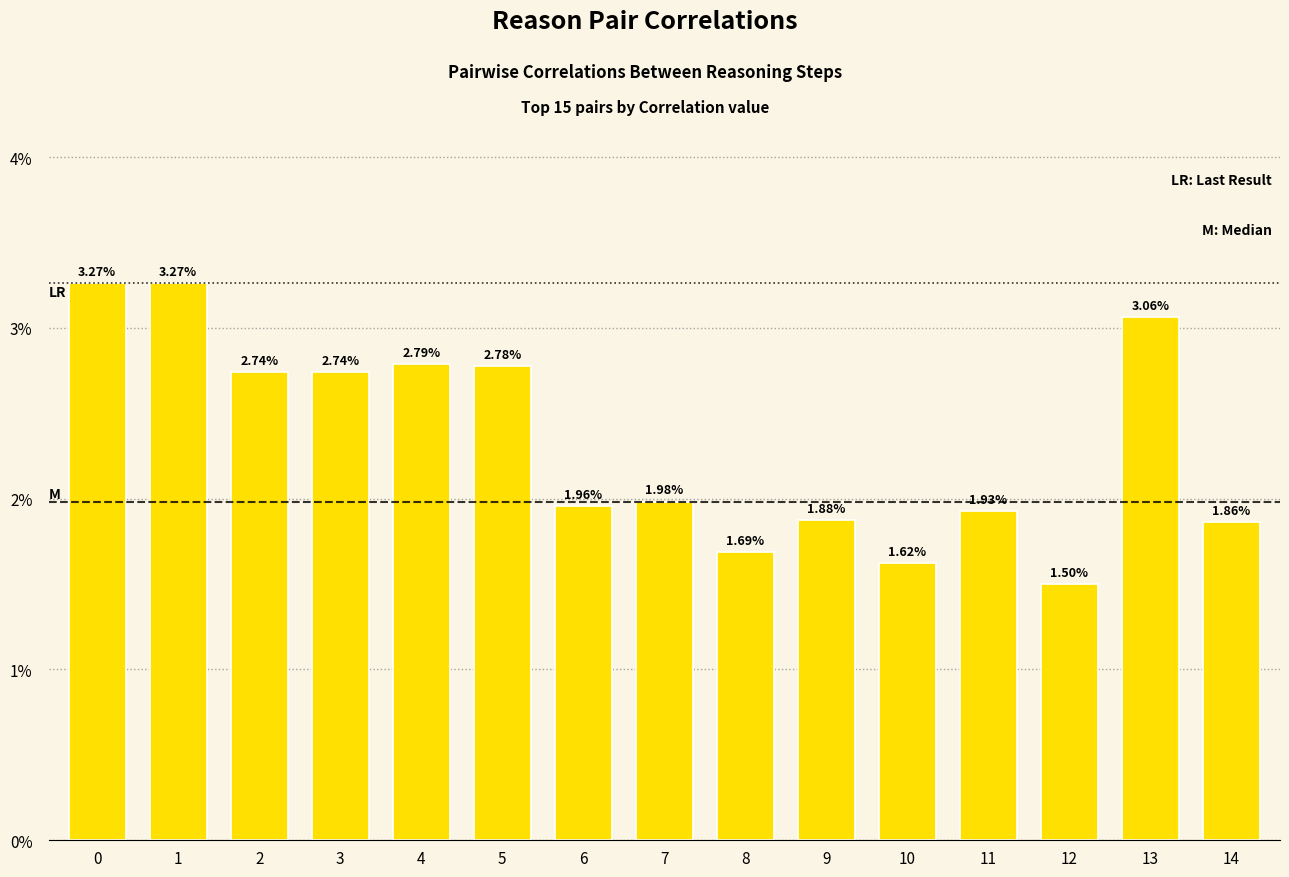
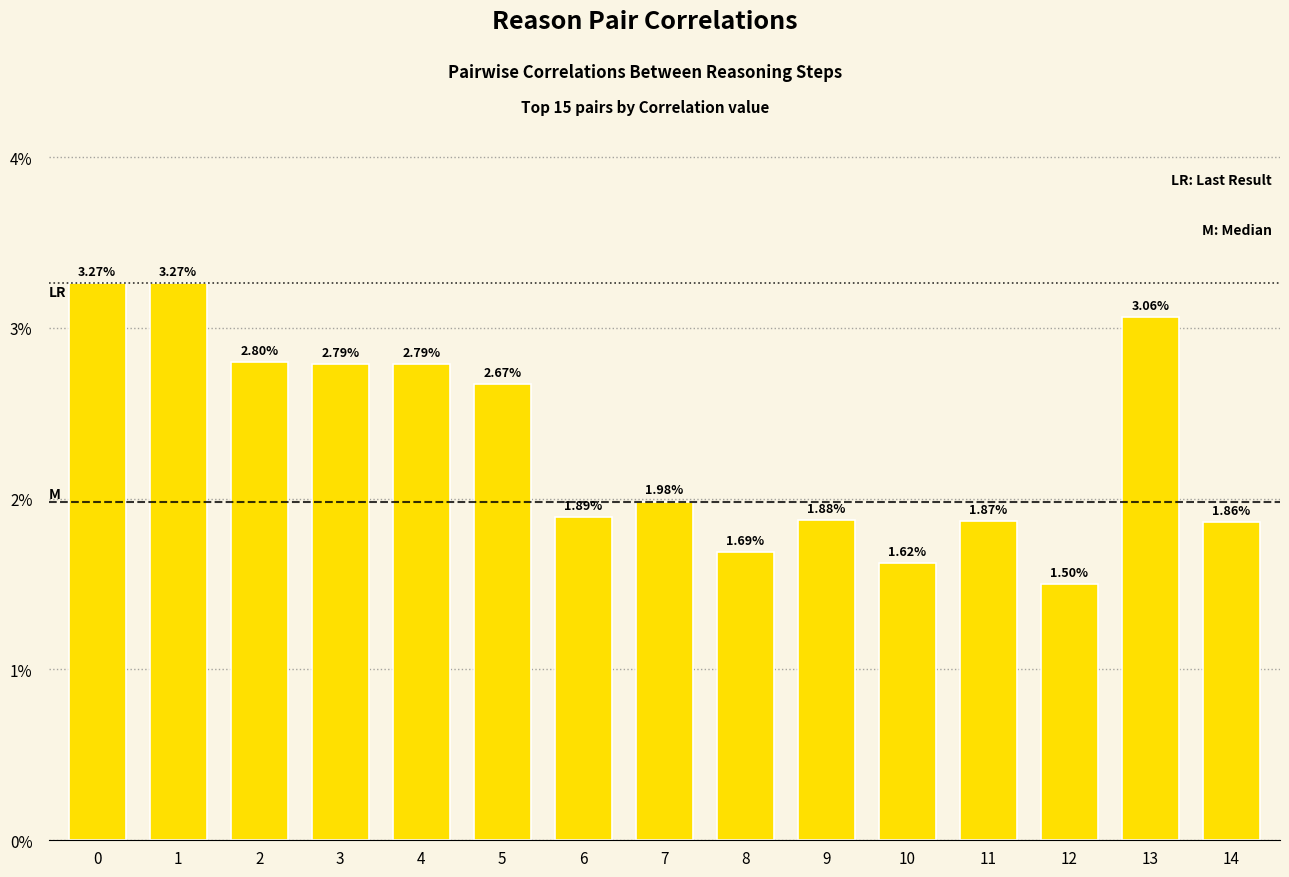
2: 2.74% -> 2.80%
3: 2.74% -> 2.79%
5: 2.78% -> 2.67%
6: 1.96% -> 1.89%
11: 1.93% -> 1.87%
